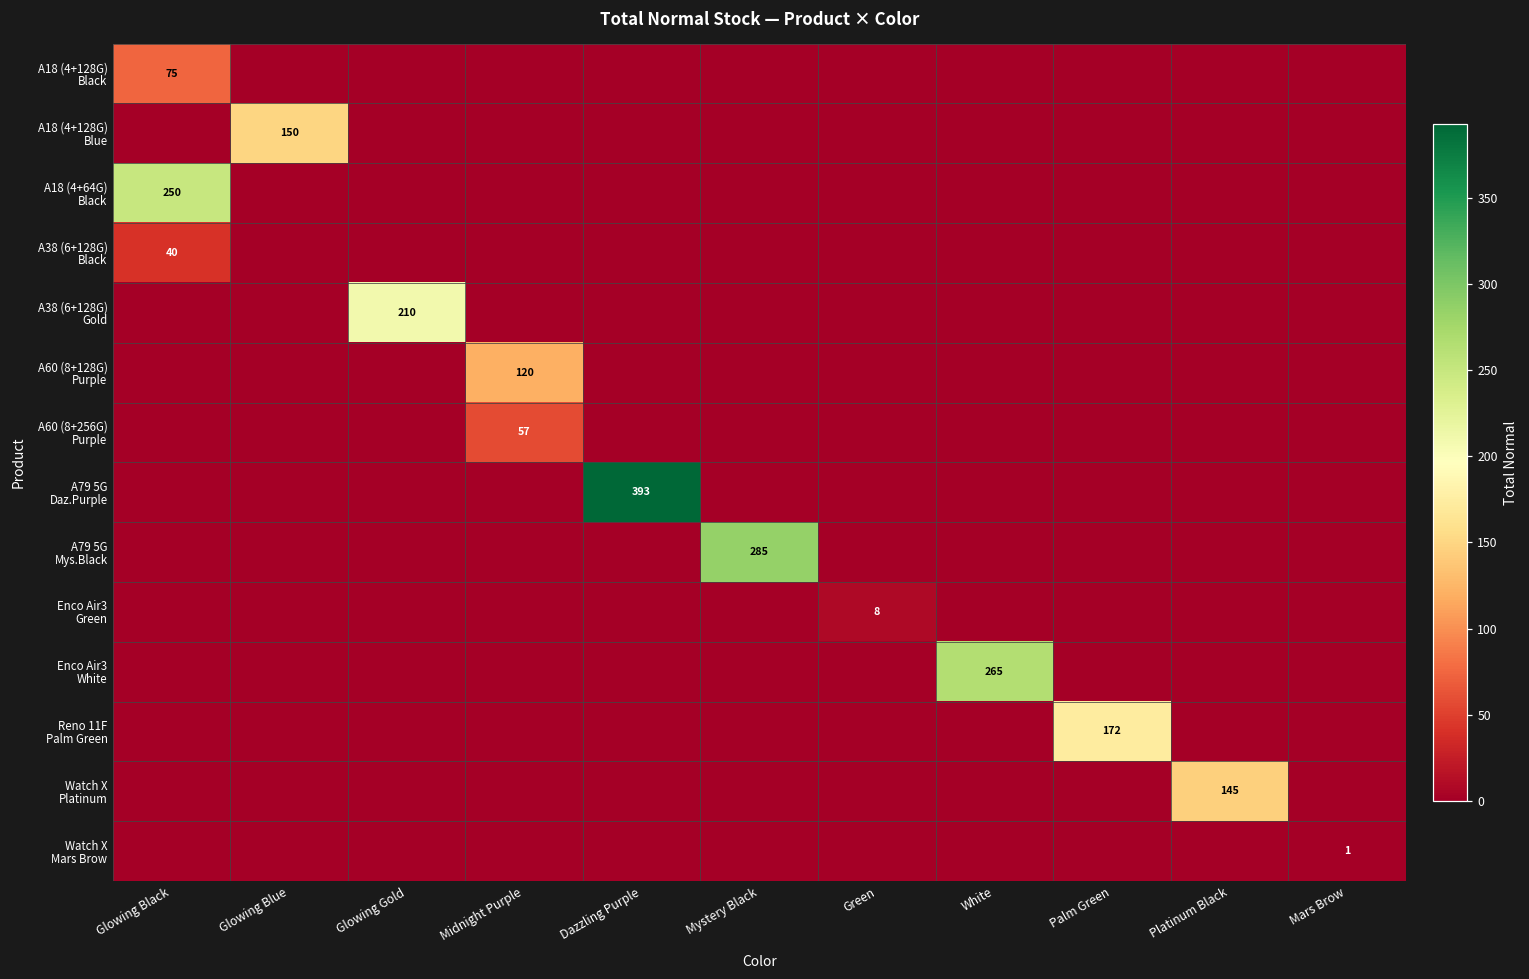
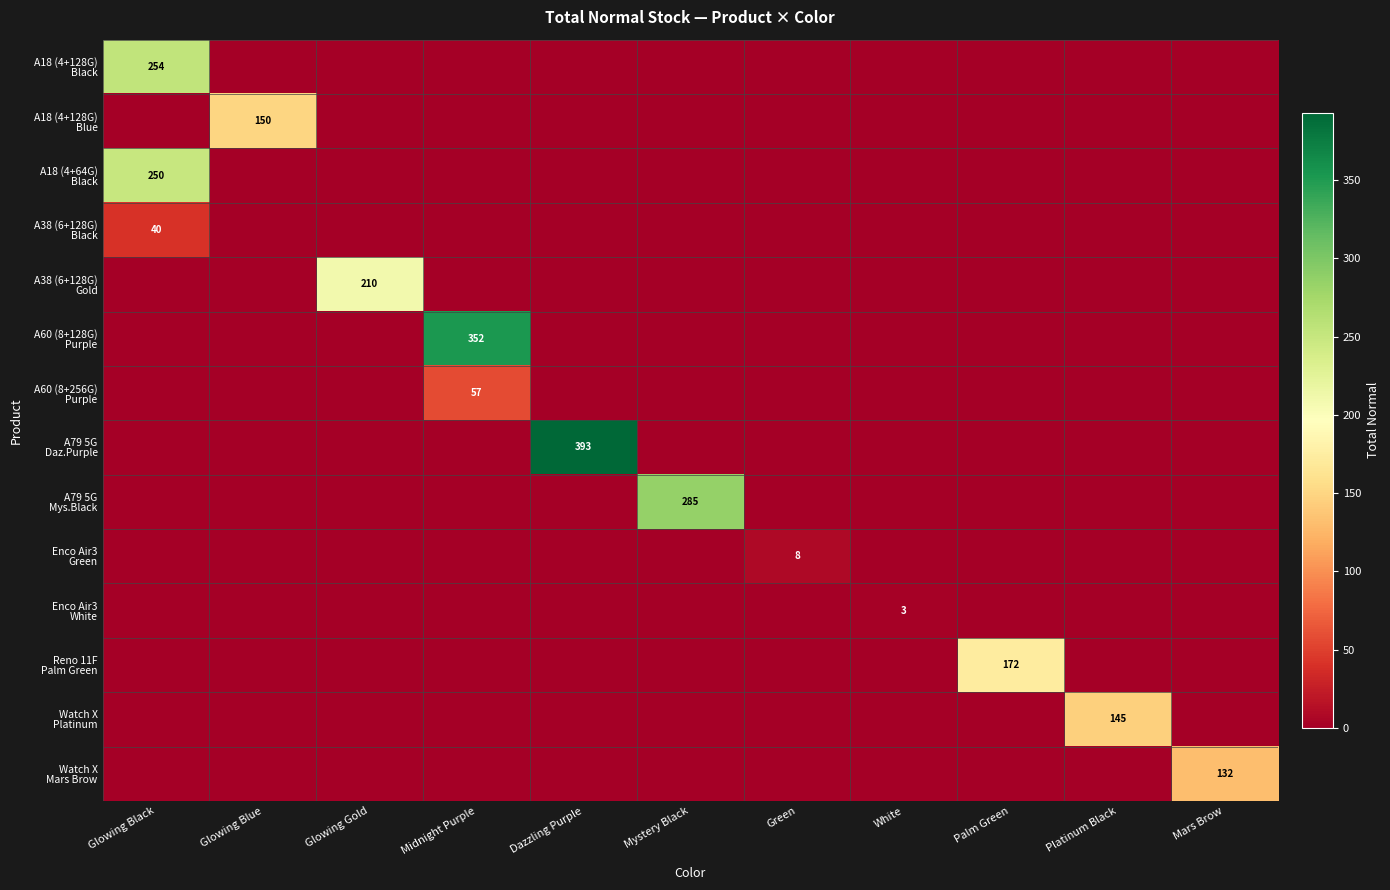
A18 (4+128G) Black, Glowing Black: 75 -> 254
A60 (8+128G) Purple, Midnight Purple: 120 -> 352
Enco Air3 White, White: 265 -> 3
Watch X Mars Brow, Mars Brow: 1 -> 132
